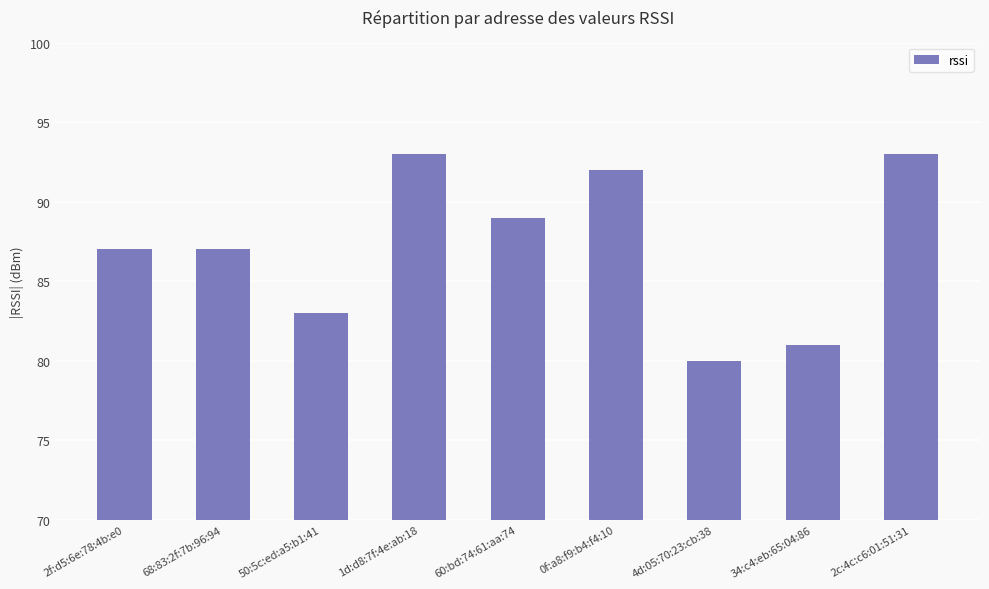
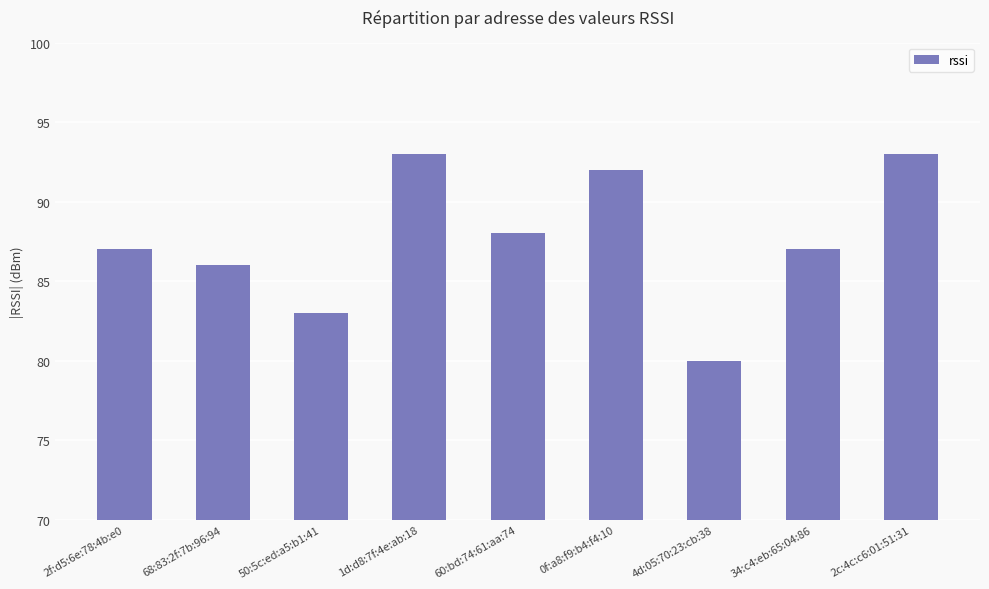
68:83:2f:7b:96:94: 87.0 -> 86.0
60:bd:74:61:aa:74: 89.0 -> 88.0
34:c4:eb:65:04:86: 81.0 -> 87.0
